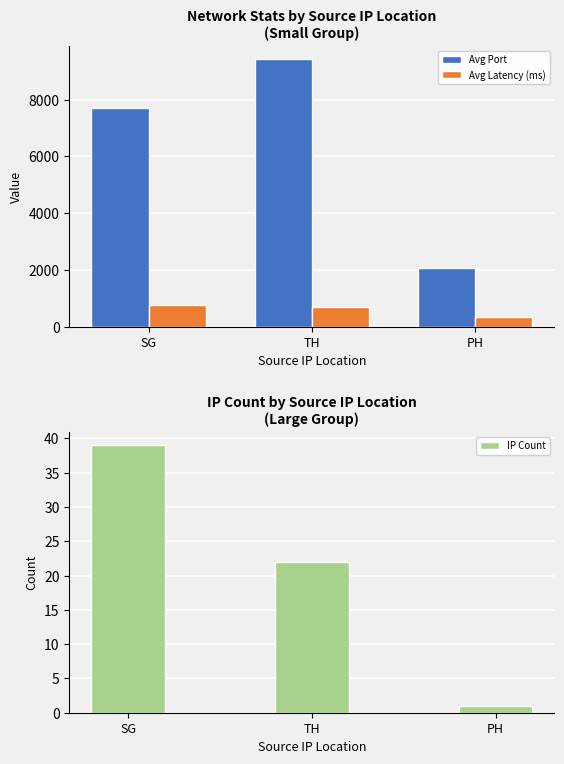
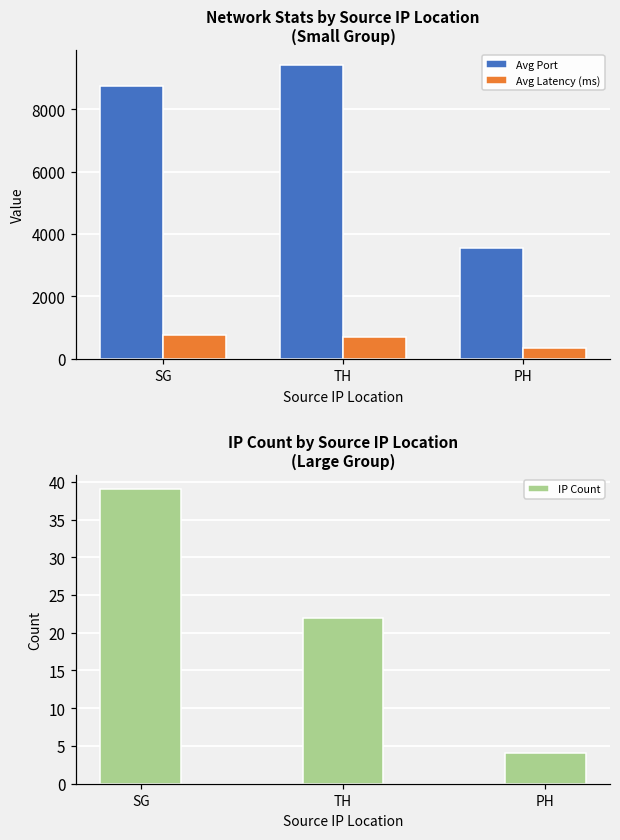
Network Stats by Source IP Location (Small Group), Avg Port, SG: 7700 -> 8700
Network Stats by Source IP Location (Small Group), Avg Port, PH: 2100 -> 3600
IP Count by Source IP Location (Large Group), PH: 1 -> 4
